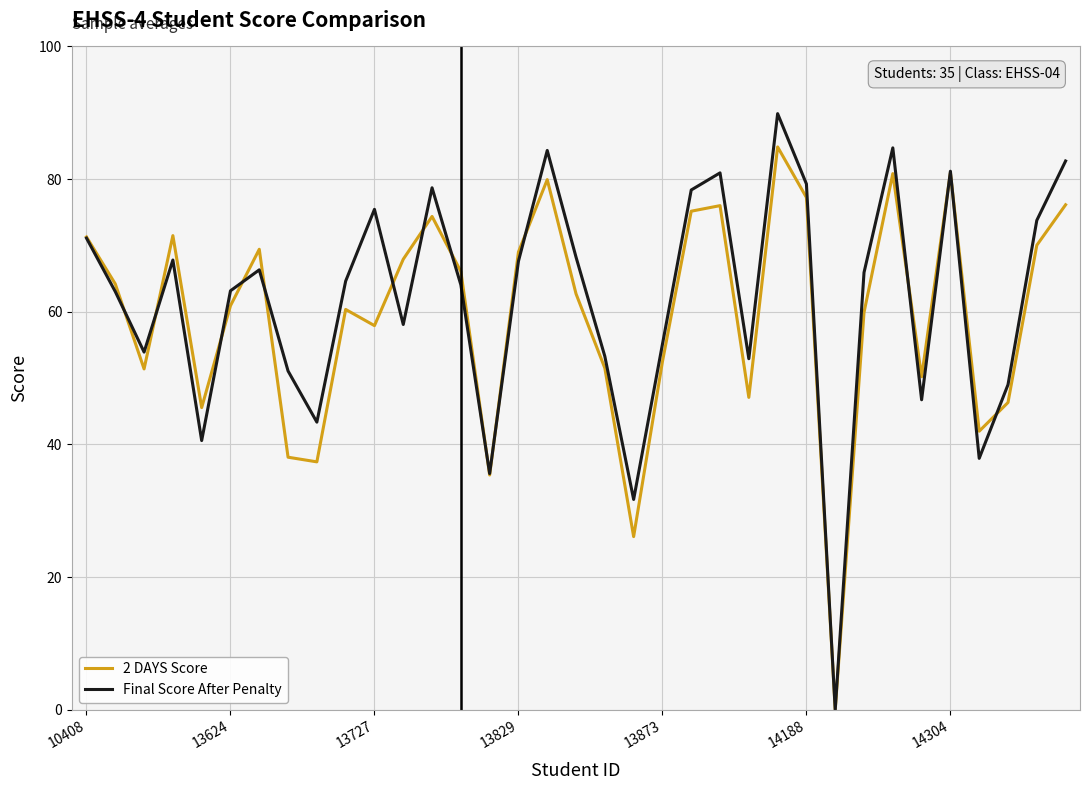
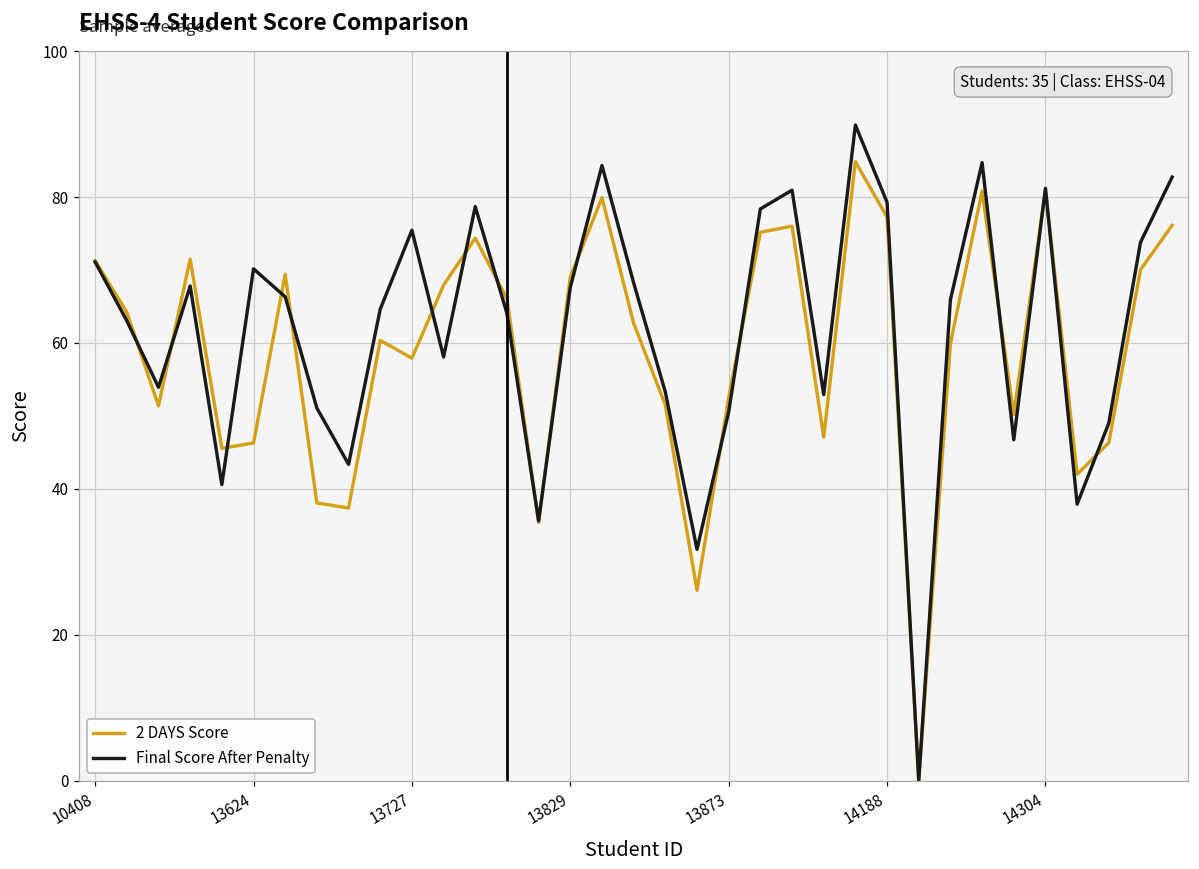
2 DAYS Score, 13624: 61 -> 46
Final Score After Penalty, 13624: 63 -> 70
Final Score After Penalty, 13873: 55 -> 51
